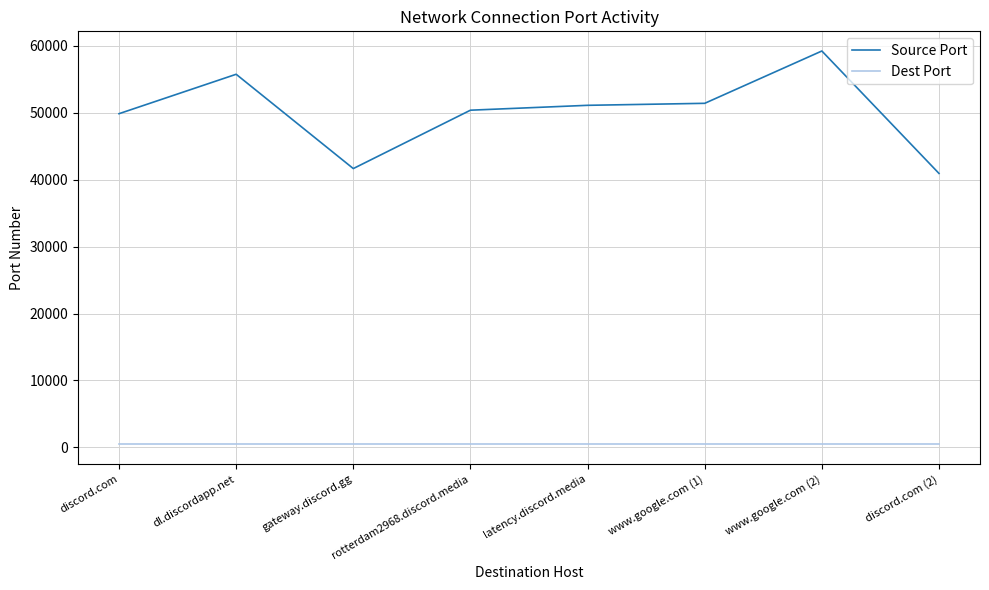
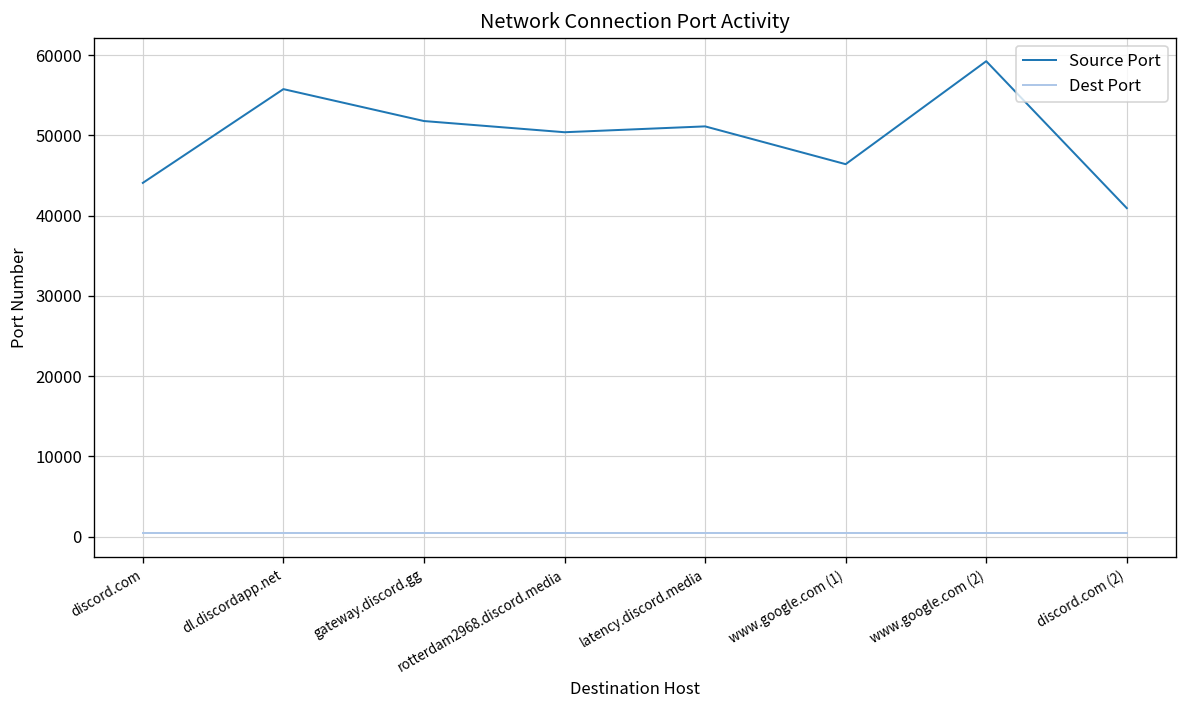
Source Port, discord.com: 50000 -> 44000
Source Port, gateway.discord.gg: 42000 -> 52000
Source Port, www.google.com (1): 51000 -> 46000
